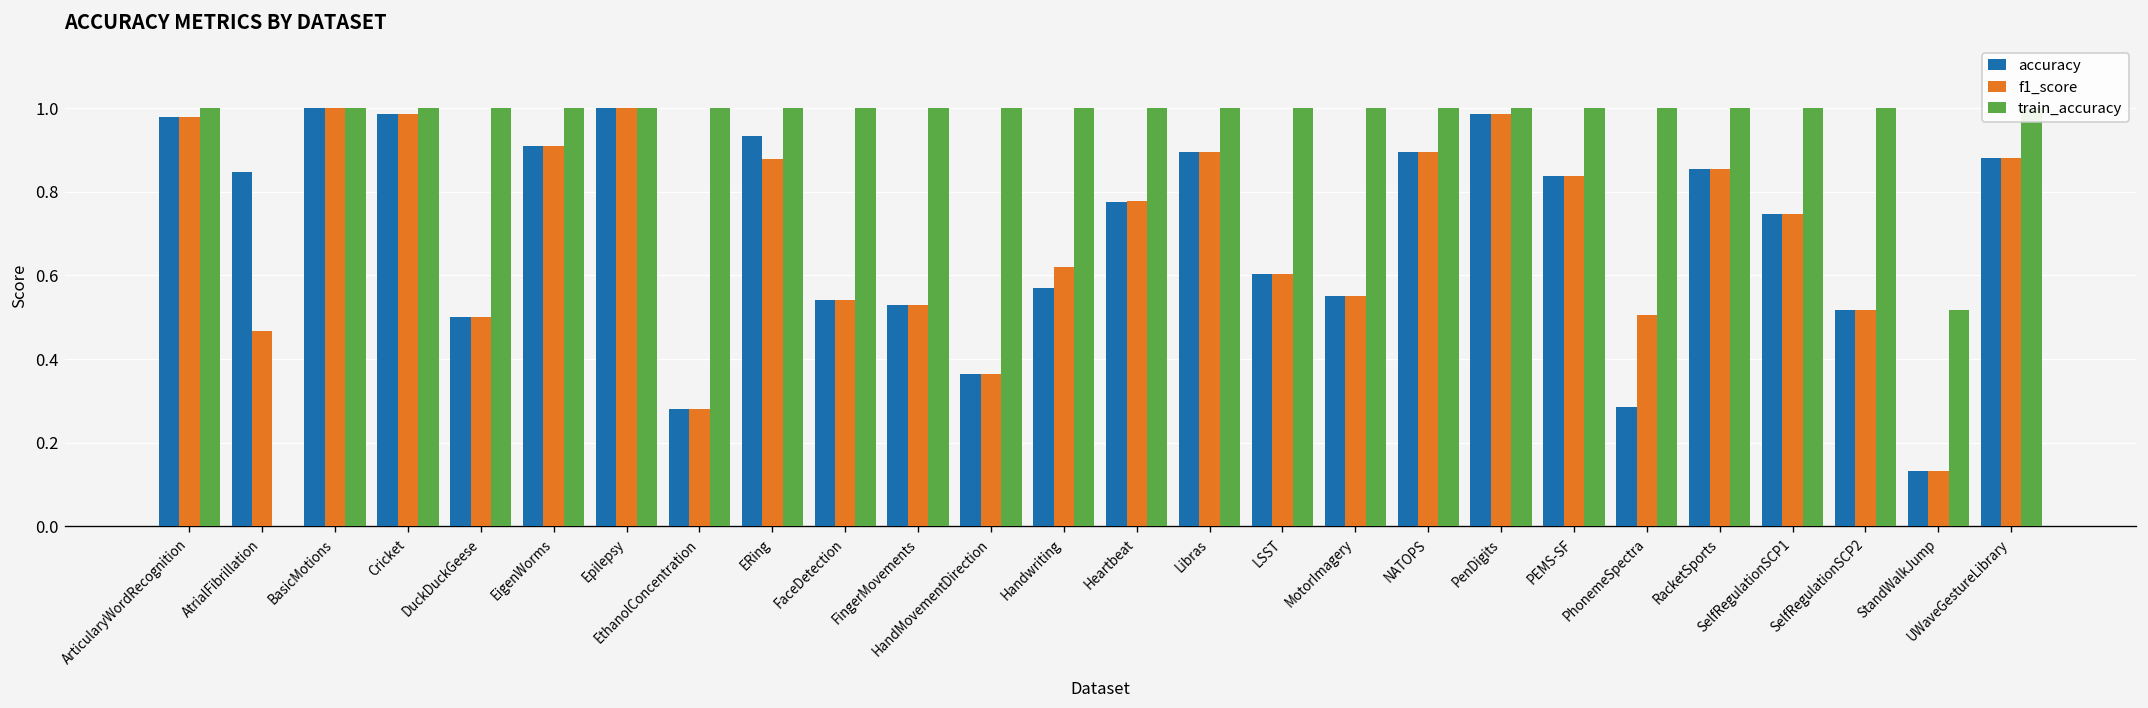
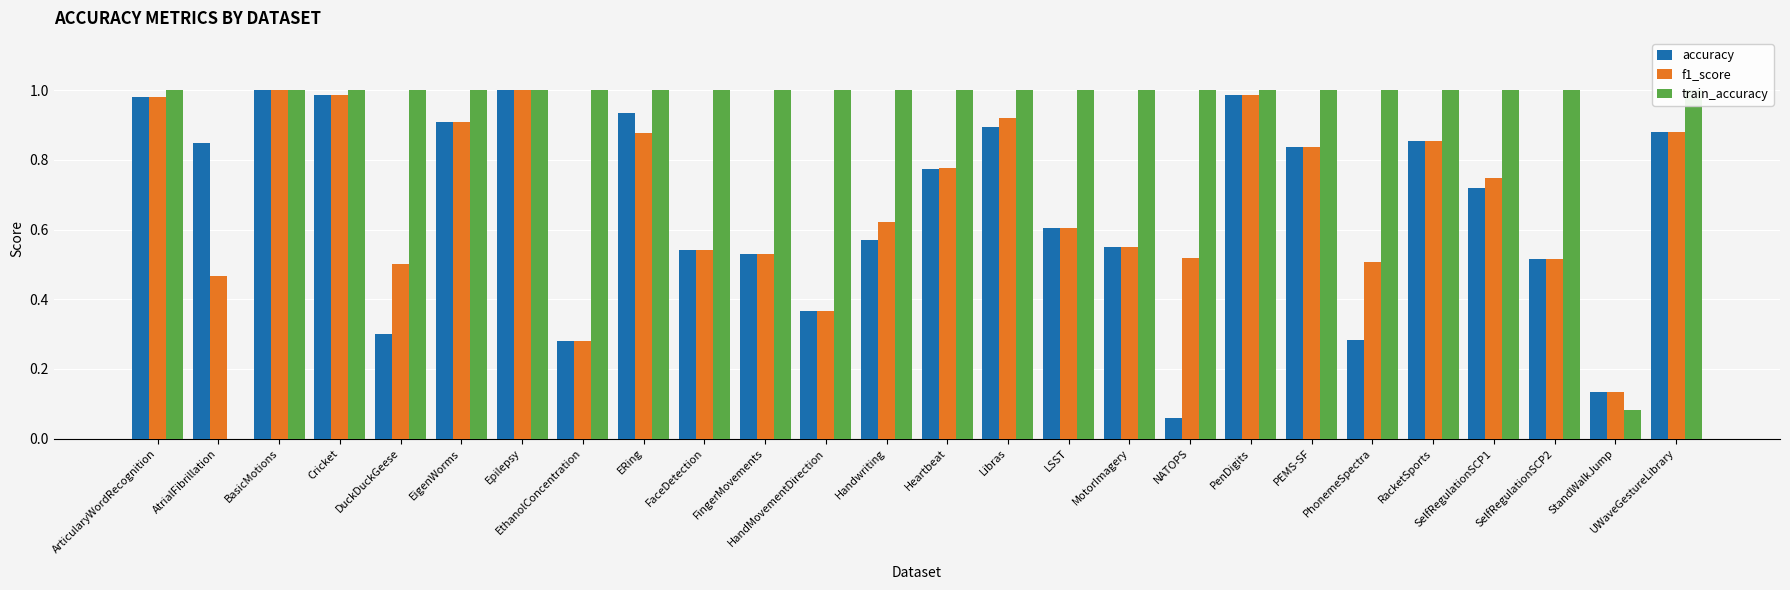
accuracy, DuckDuckGeese: 0.5 -> 0.3
f1_score, Libras: 0.89 -> 0.92
accuracy, NATOPS: 0.89 -> 0.06
f1_score, NATOPS: 0.89 -> 0.52
accuracy, SelfRegulationSCP1: 0.75 -> 0.72
train_accuracy, StandWalkJump: 0.52 -> 0.08
